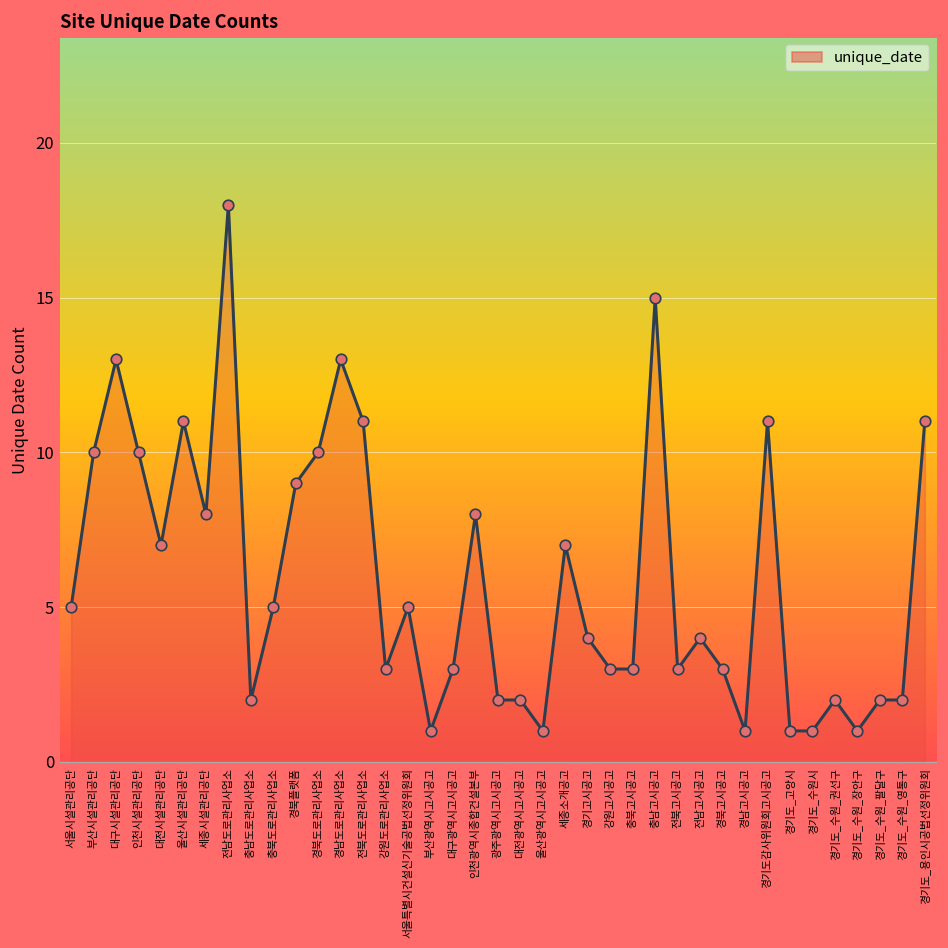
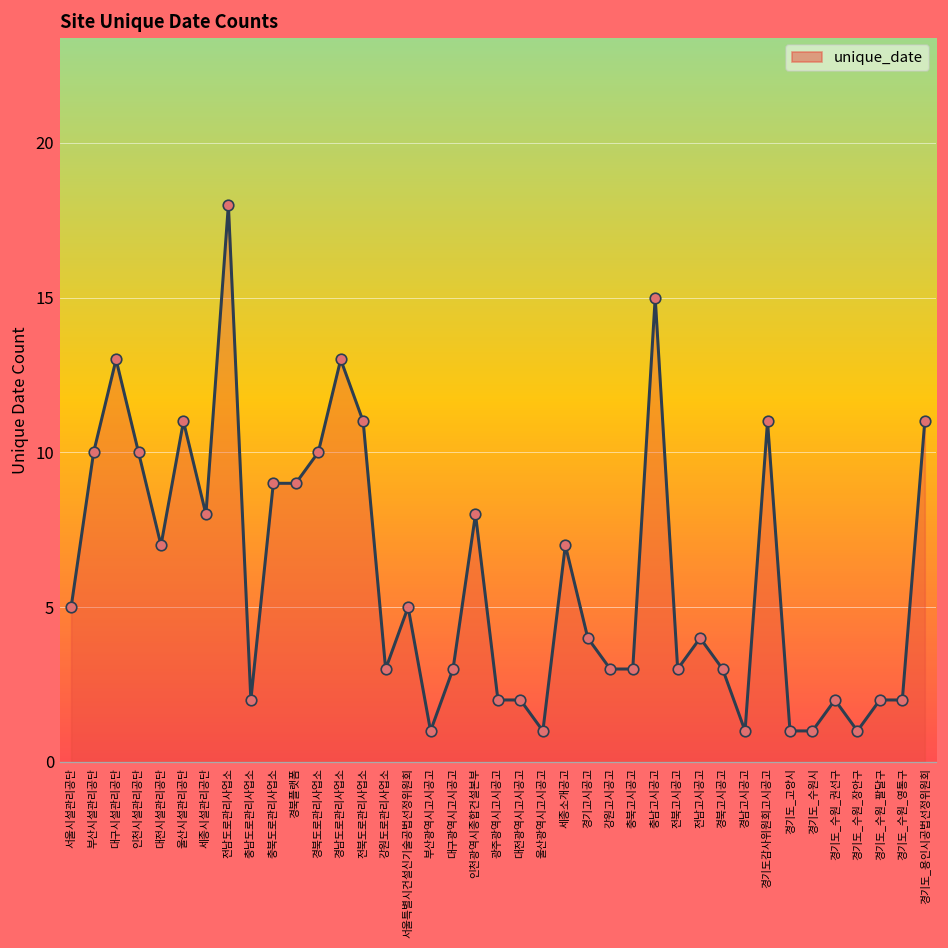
충북도로관리사업소: 5 -> 9
